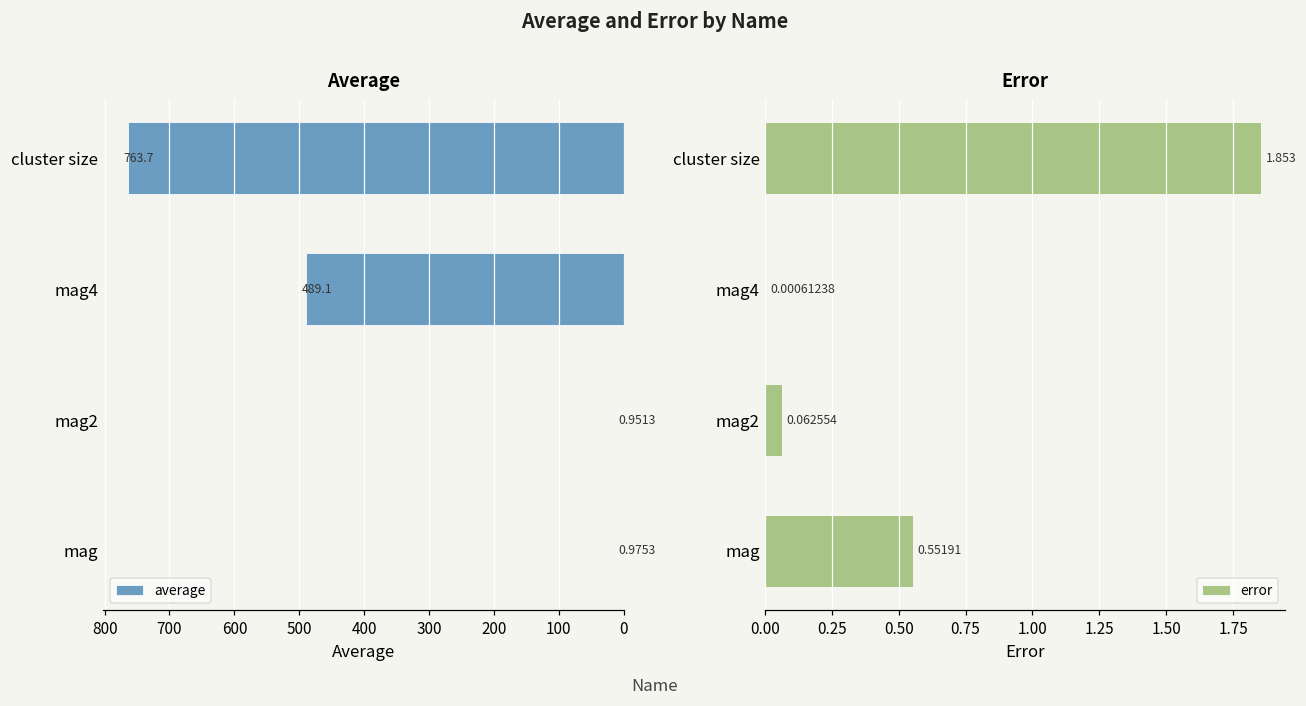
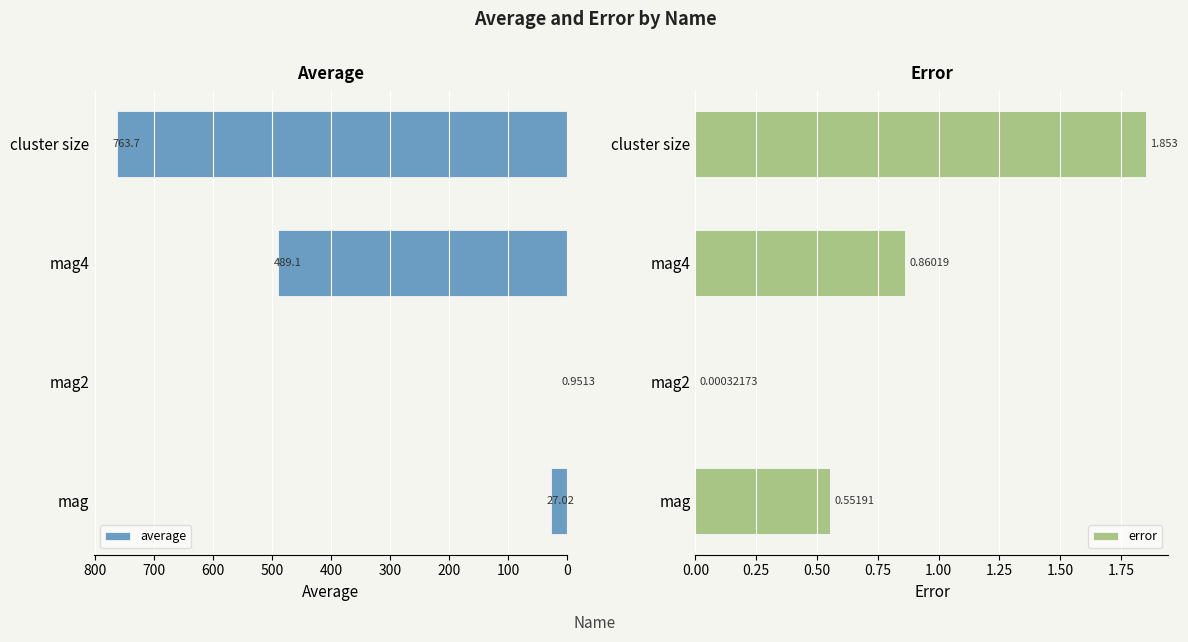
Average, mag: 0.9753 -> 27.02
Error, mag4: 0.00061238 -> 0.86019
Error, mag2: 0.062554 -> 0.00032173
